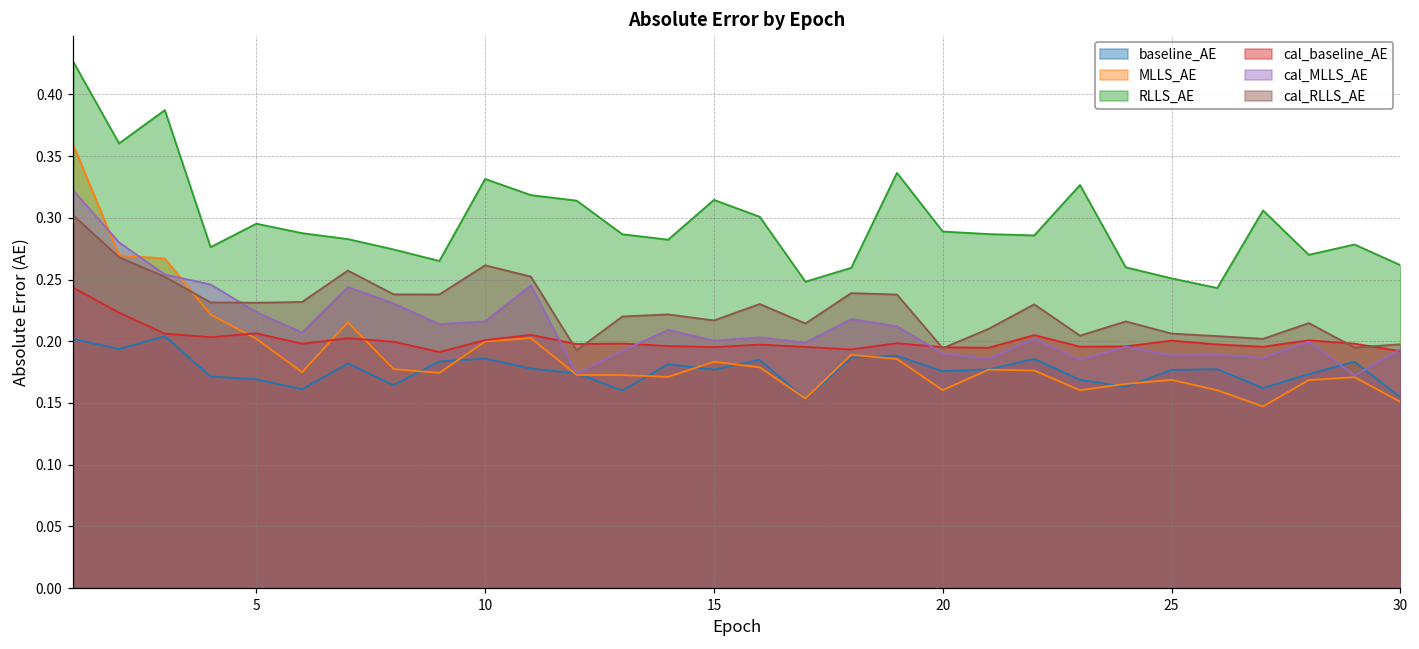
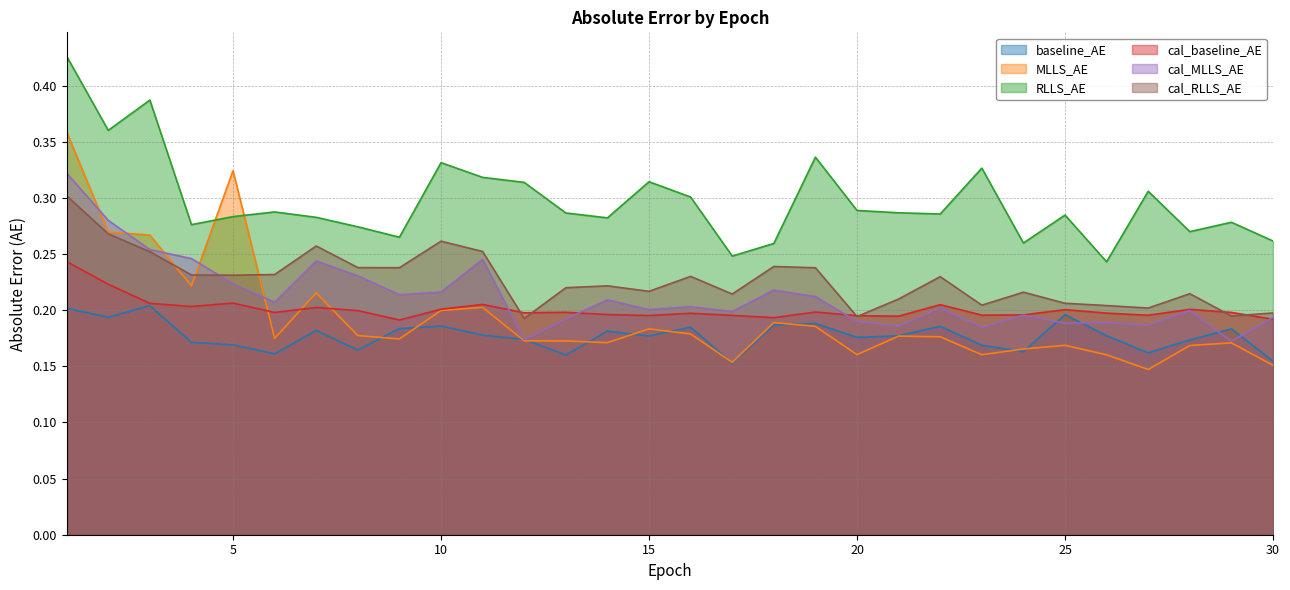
MLLS_AE, 5: 0.202 -> 0.324
RLLS_AE, 5: 0.295 -> 0.283
baseline_AE, 25: 0.177 -> 0.196
RLLS_AE, 25: 0.251 -> 0.285
